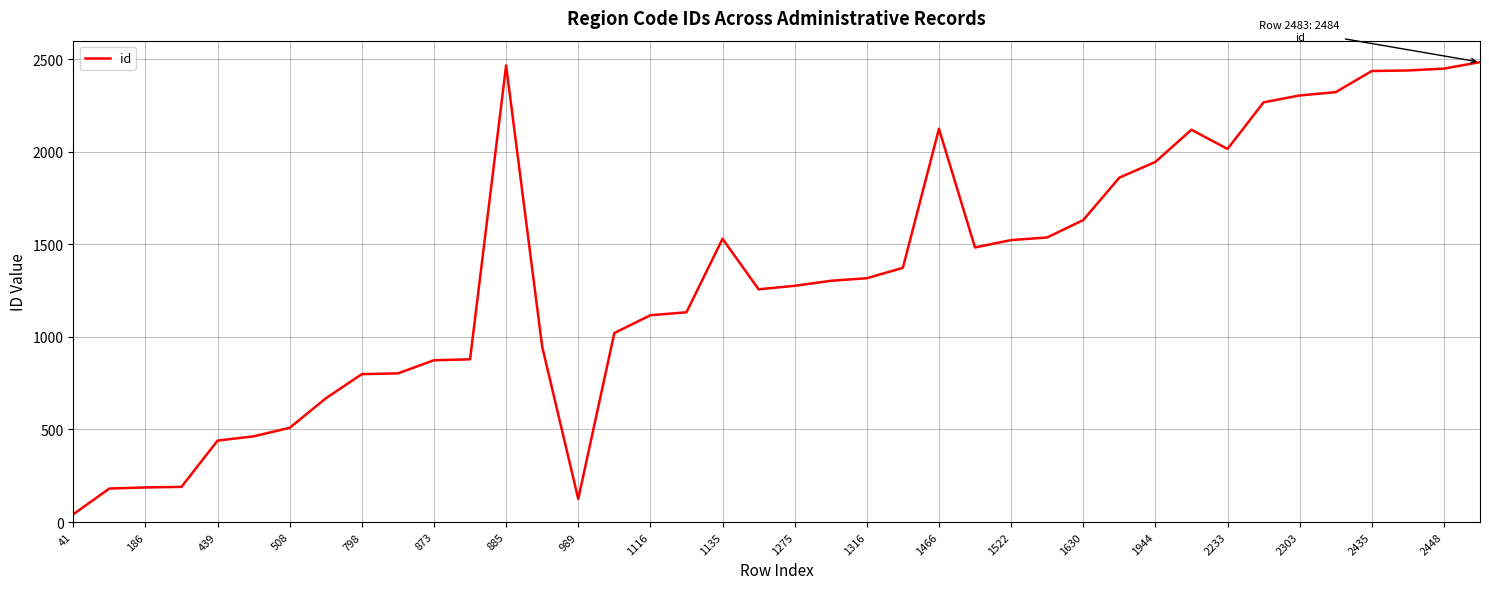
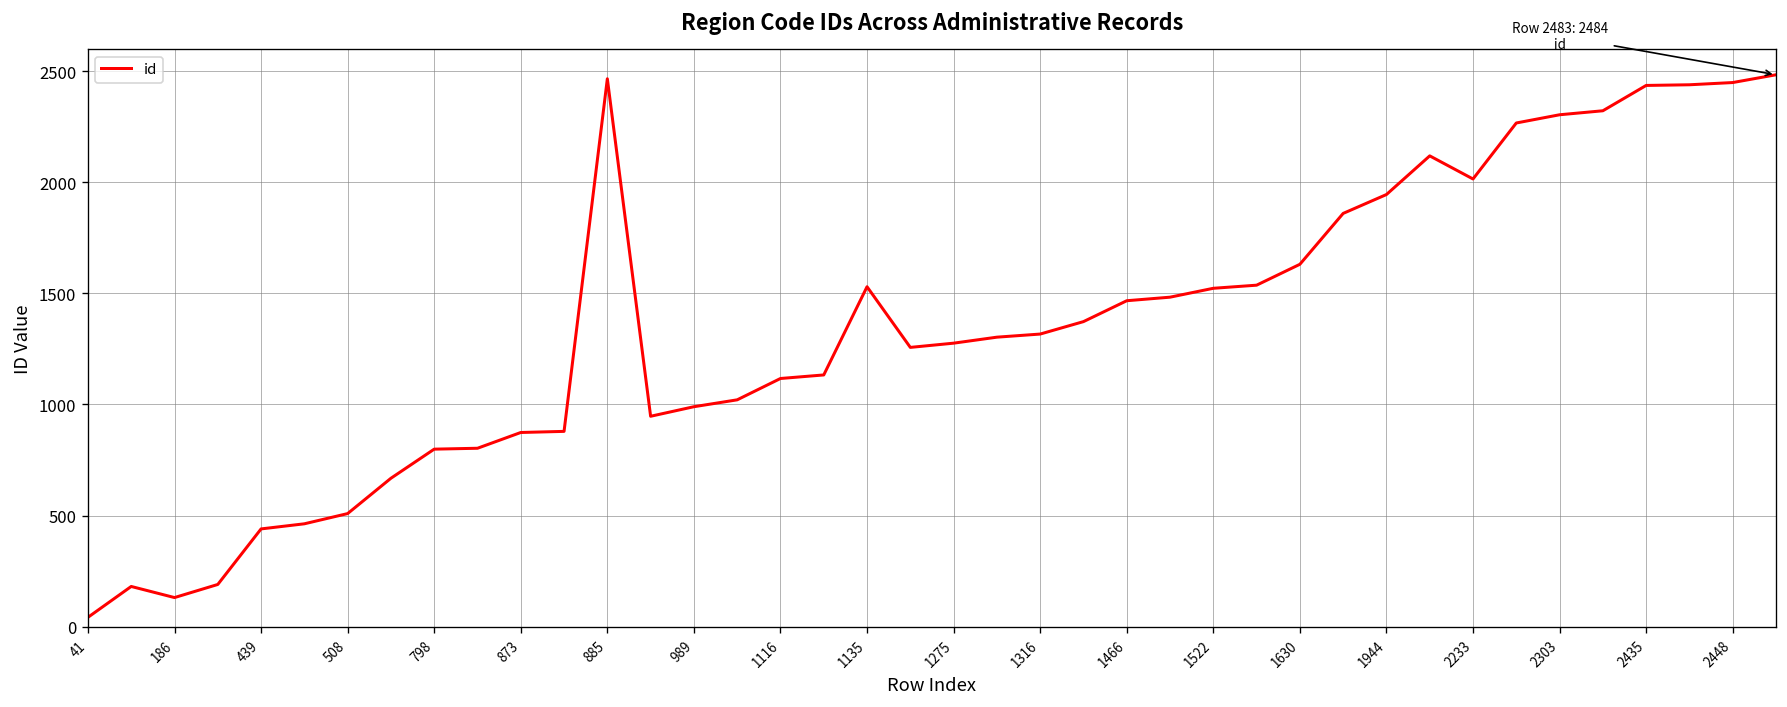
186: 190 -> 130
989: 130 -> 990
1466: 2120 -> 1470
